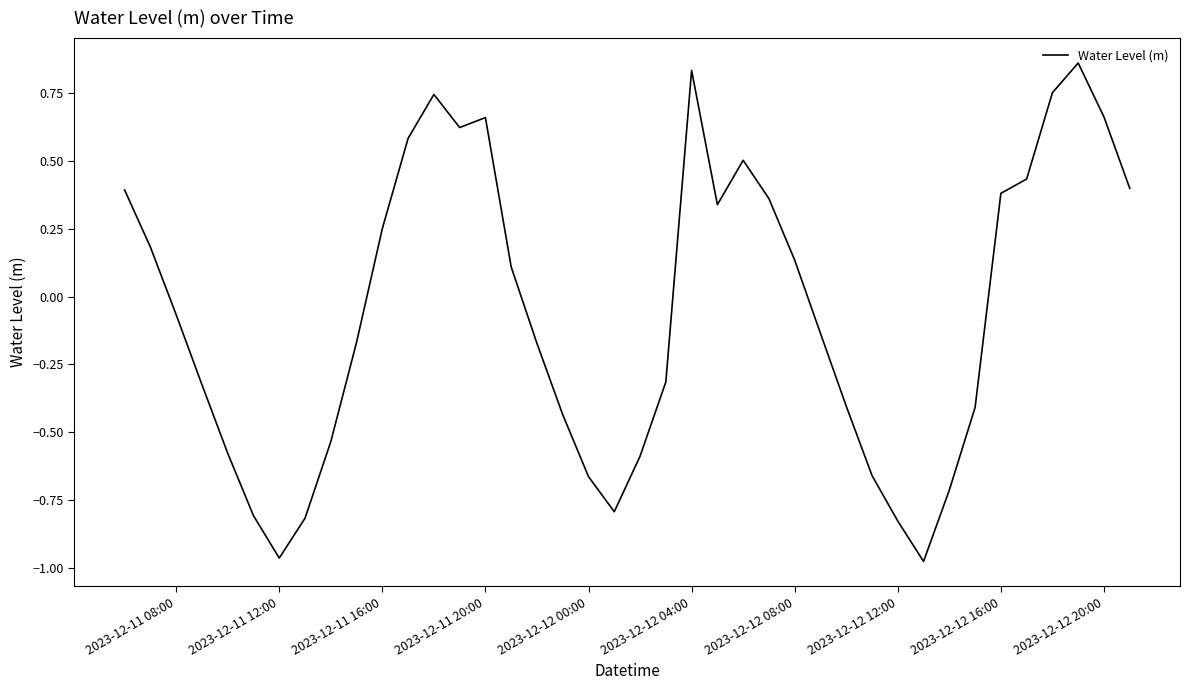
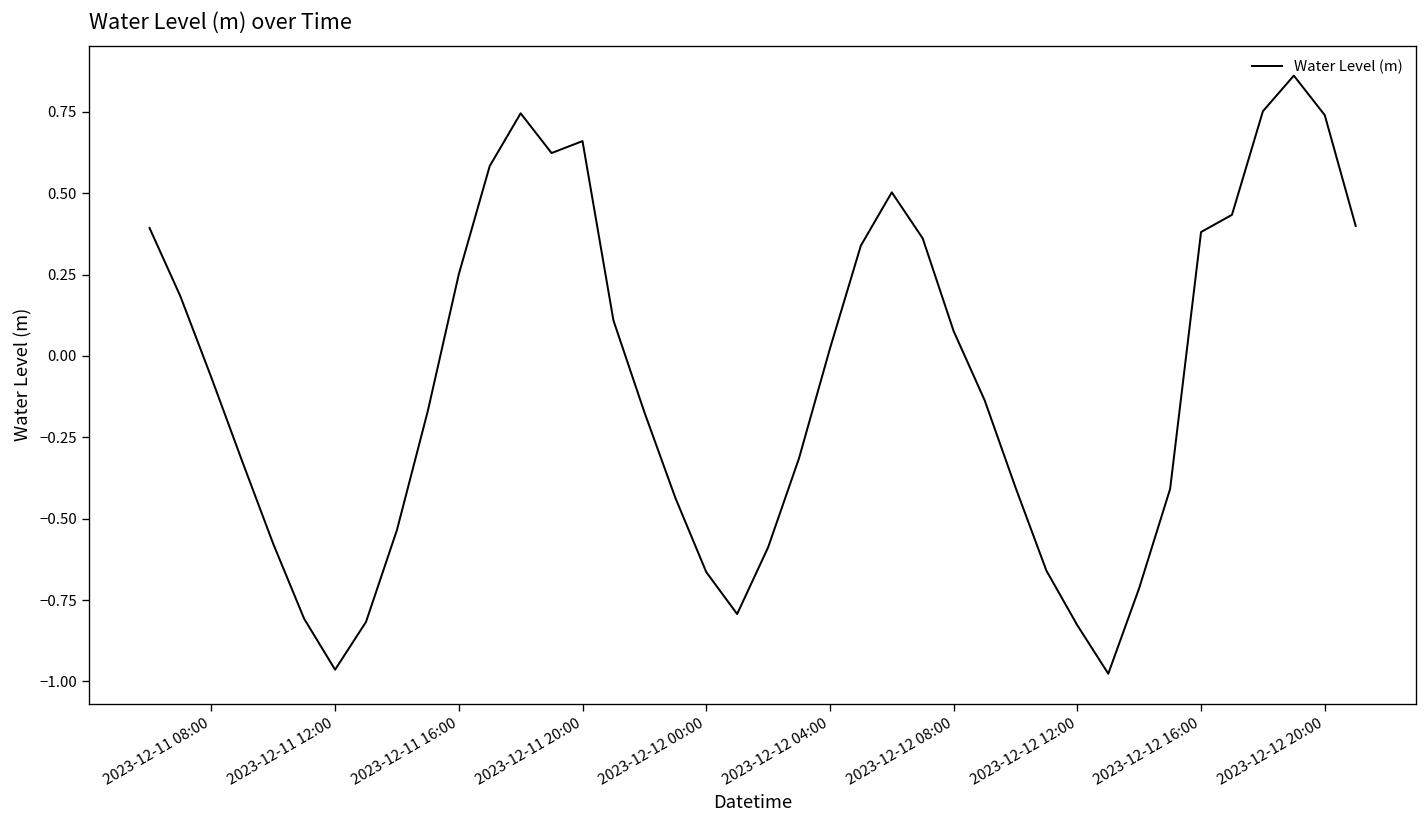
2023-12-12 04:00: 0.83 -> 0.02
2023-12-12 08:00: 0.13 -> 0.08
2023-12-12 20:00: 0.66 -> 0.74
